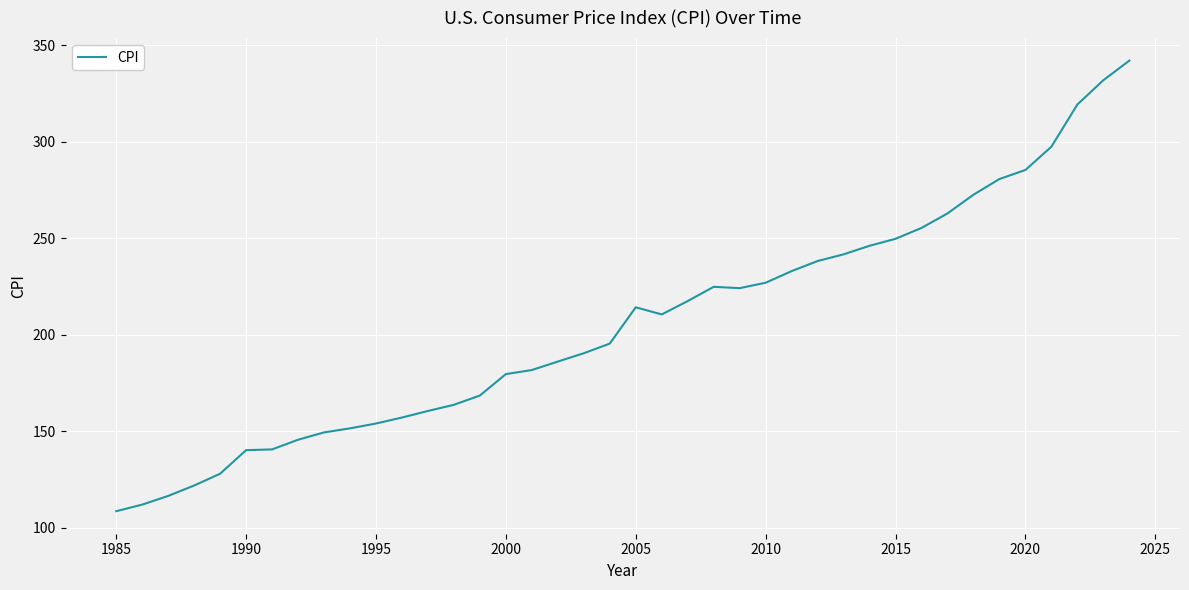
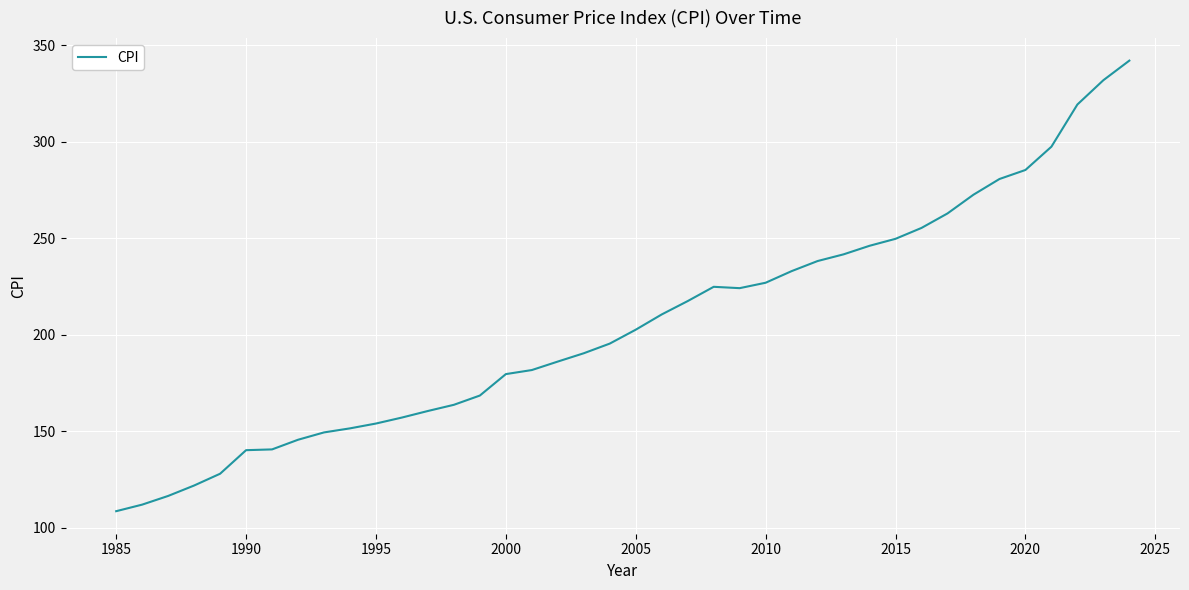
2005: 214 -> 203
